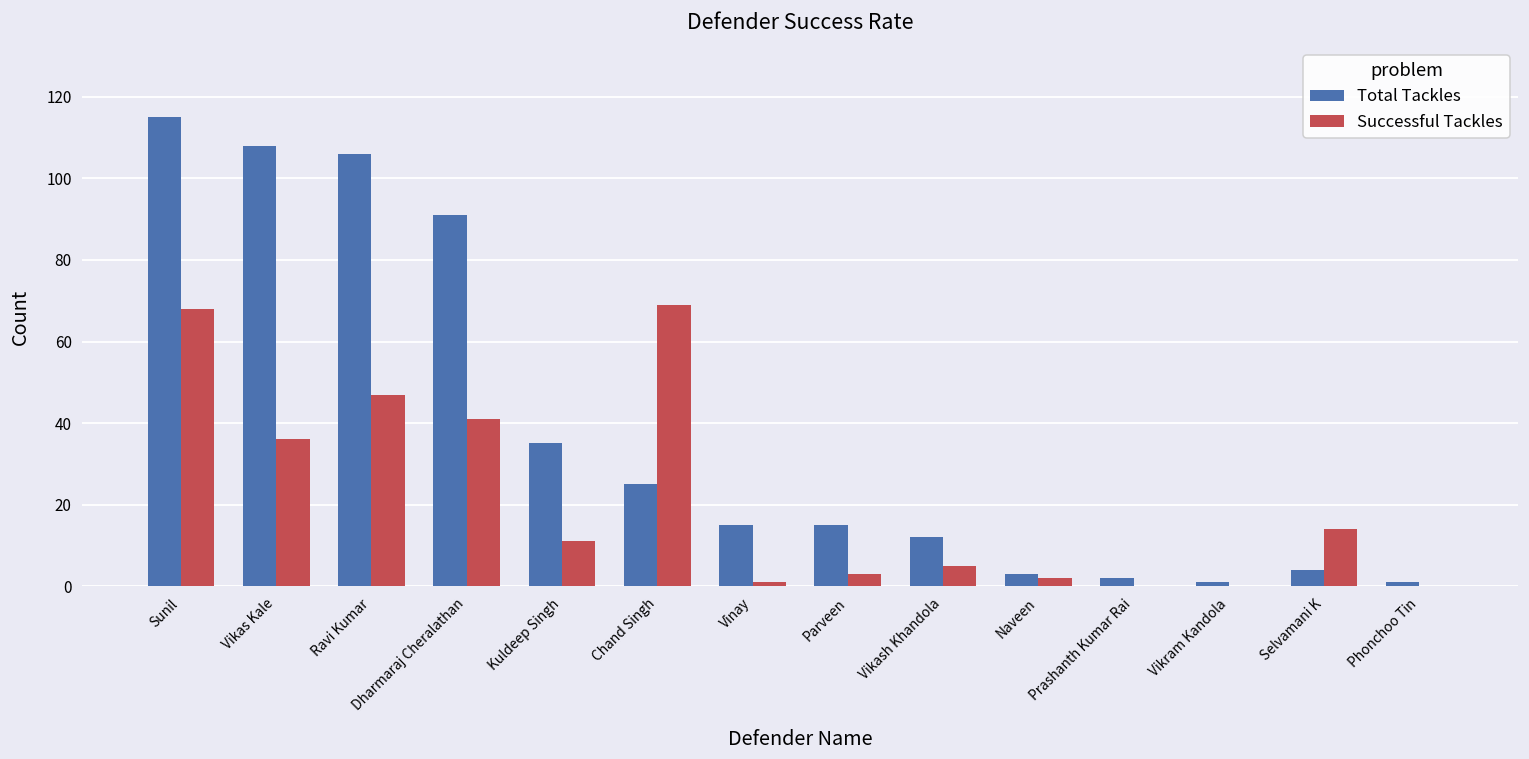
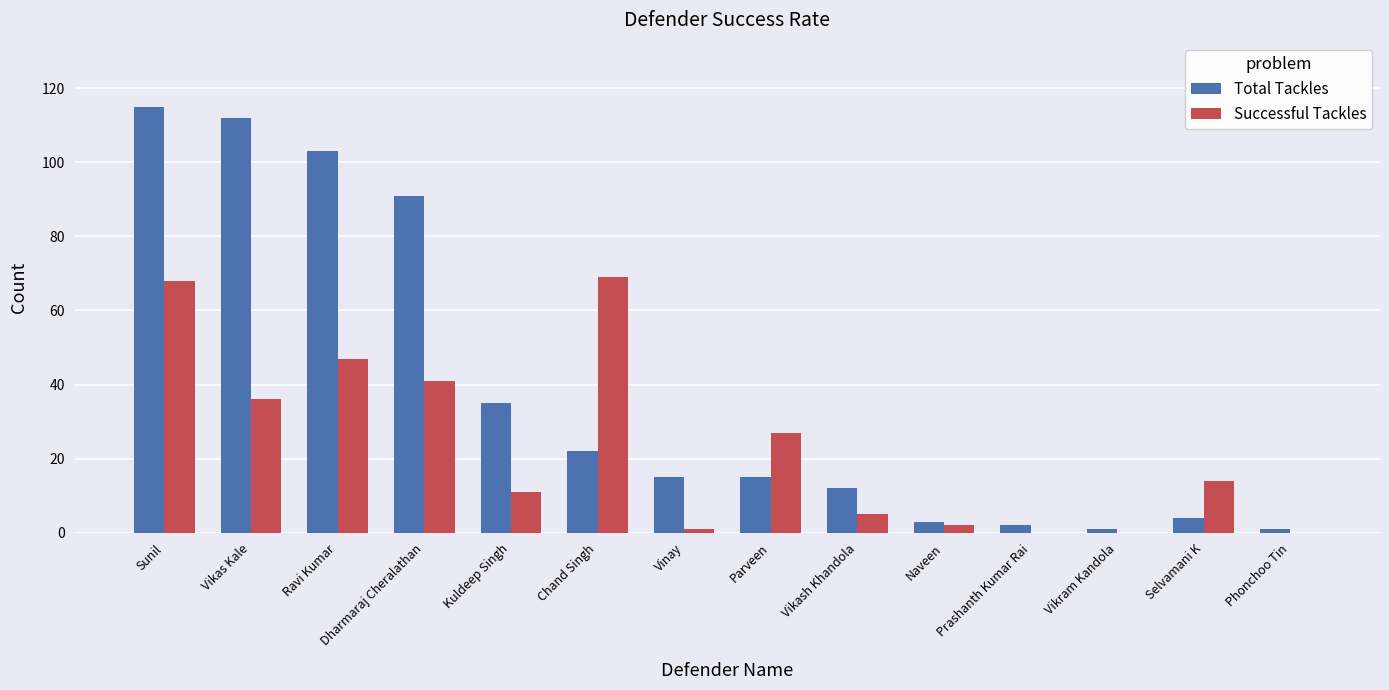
Total Tackles, Vikas Kale: 108 -> 112
Total Tackles, Ravi Kumar: 106 -> 103
Total Tackles, Chand Singh: 25 -> 22
Successful Tackles, Parveen: 3 -> 27
